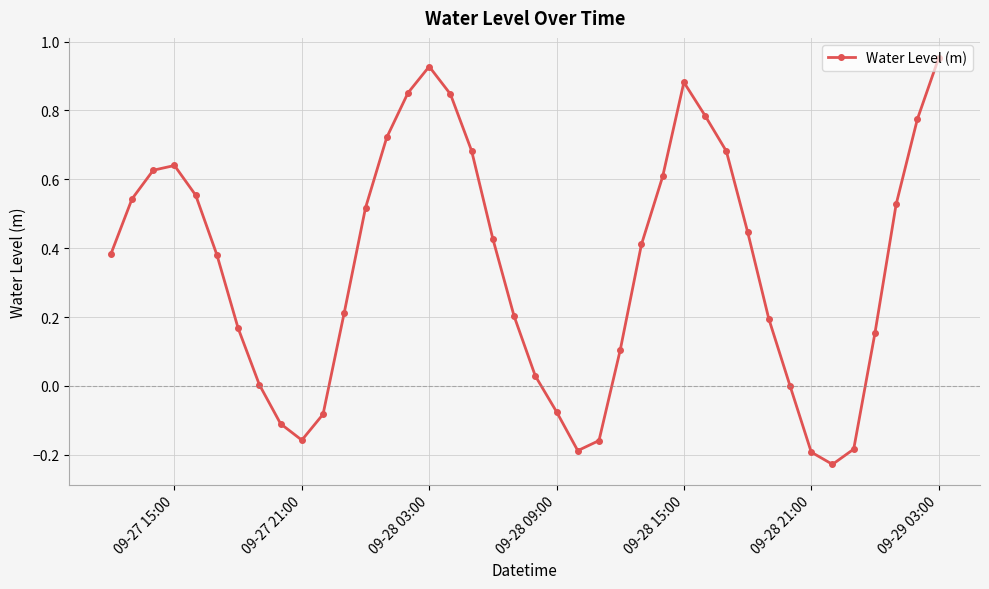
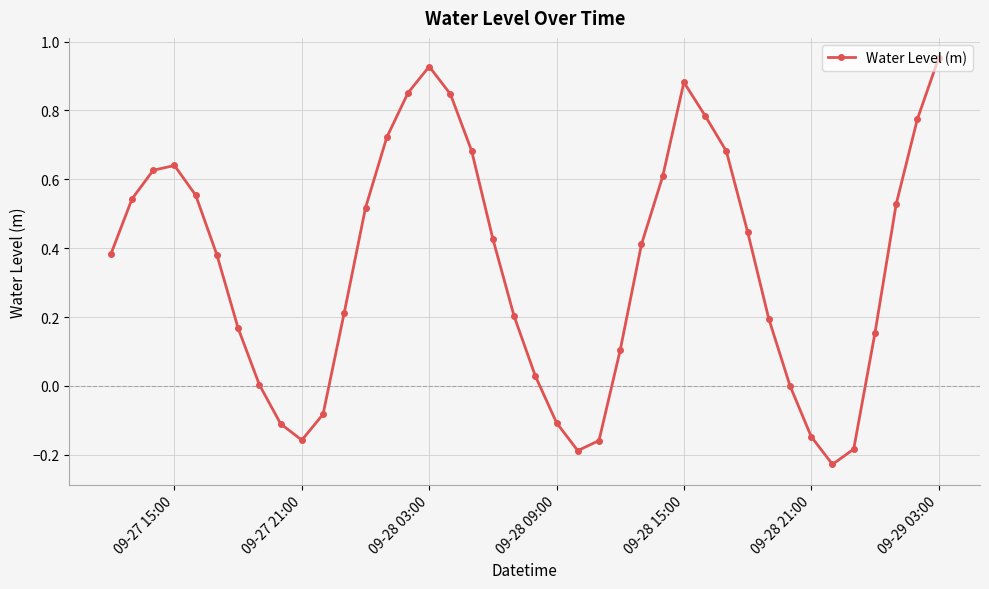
09-28 09:00: -0.08 -> -0.11
09-28 21:00: -0.19 -> -0.15
